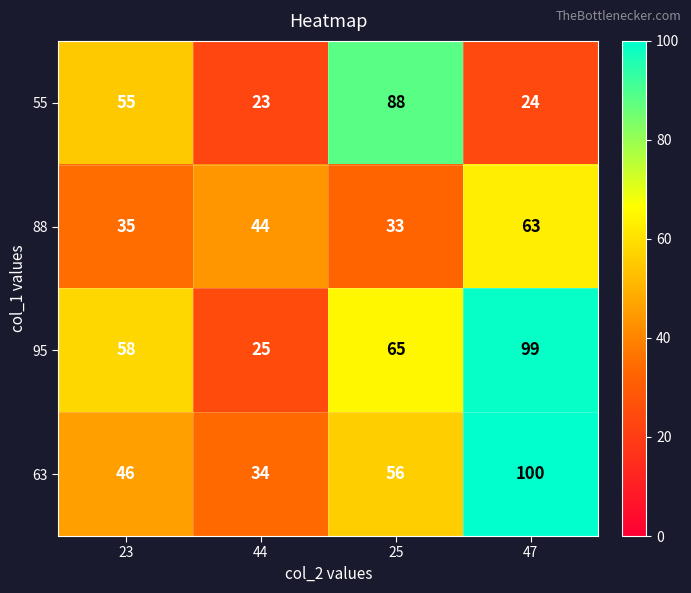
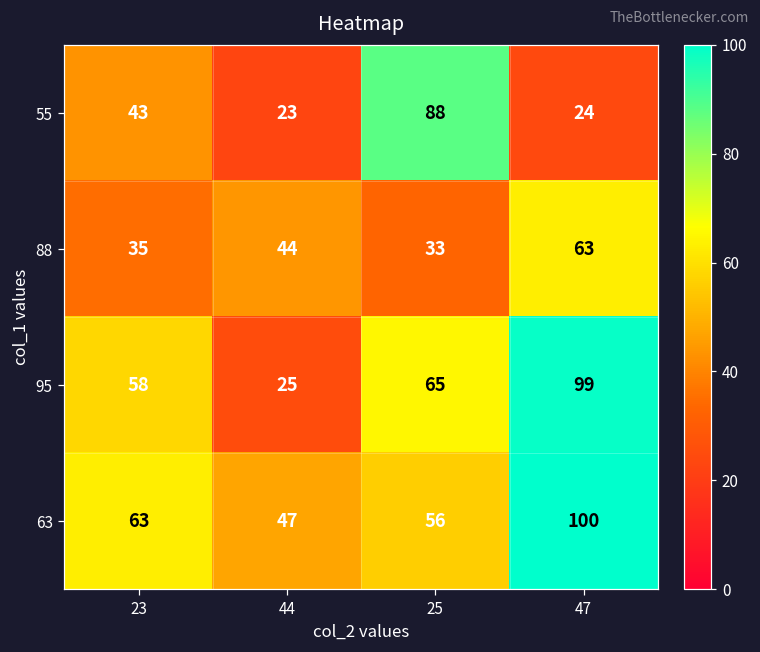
55, 23: 55 -> 43
63, 23: 46 -> 63
63, 44: 34 -> 47
